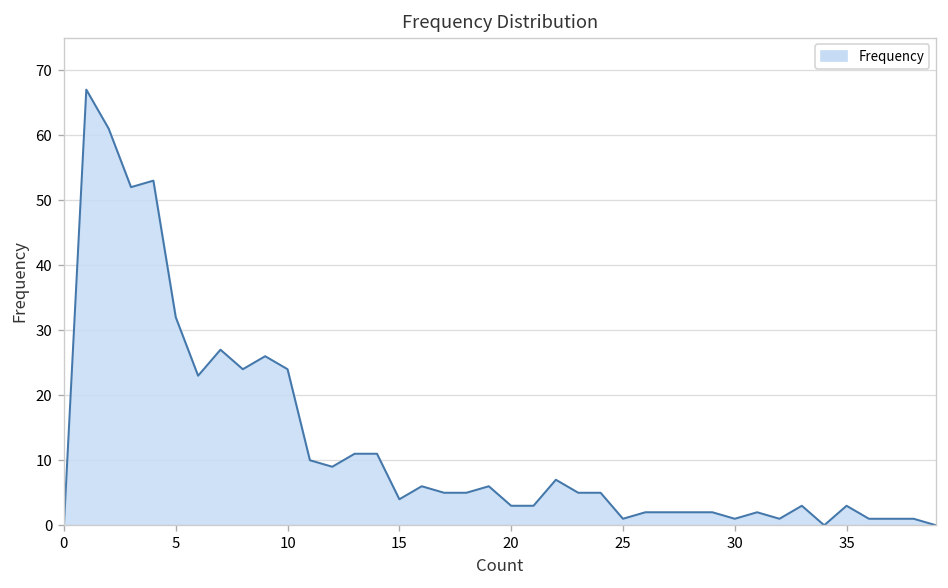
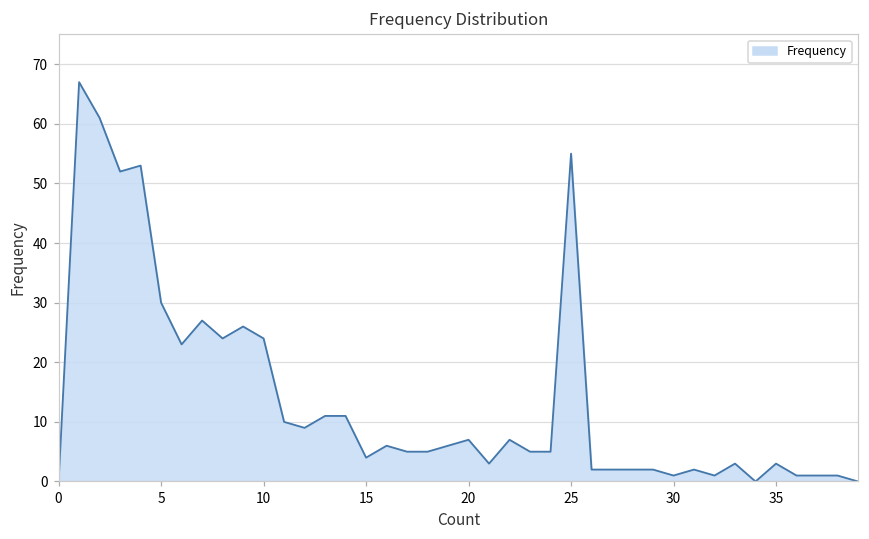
5: 32 -> 30
20: 3 -> 7
25: 1 -> 55
